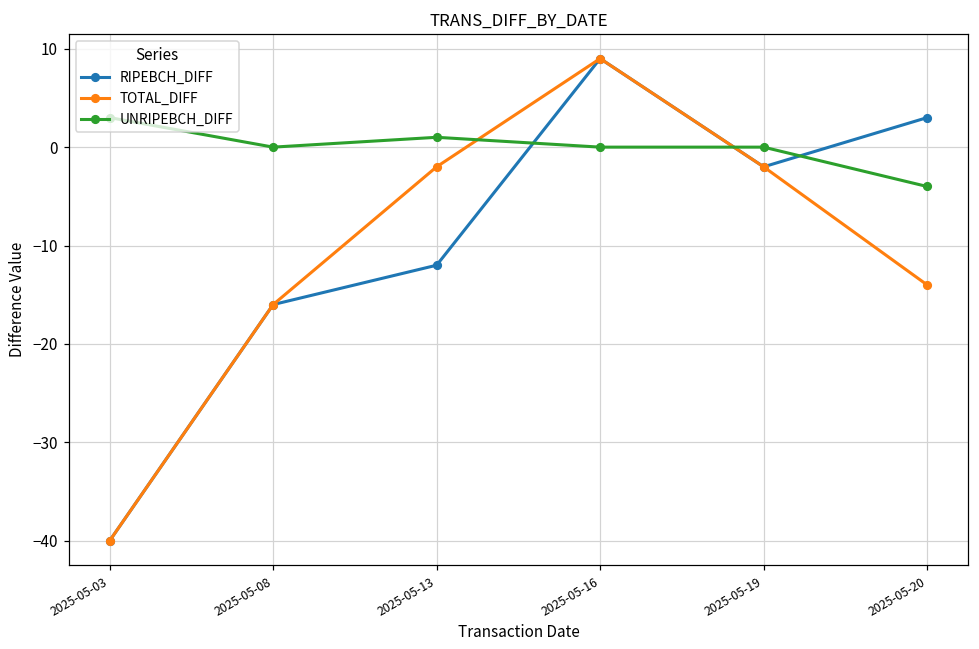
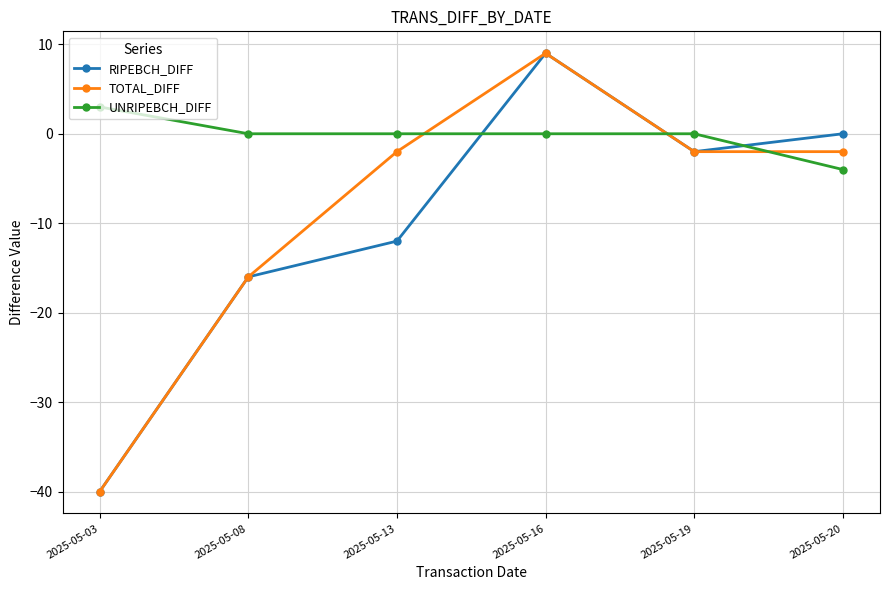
UNRIPEBCH_DIFF, 2025-05-13: 1 -> 0
RIPEBCH_DIFF, 2025-05-20: 3 -> 0
TOTAL_DIFF, 2025-05-20: -14 -> -2
